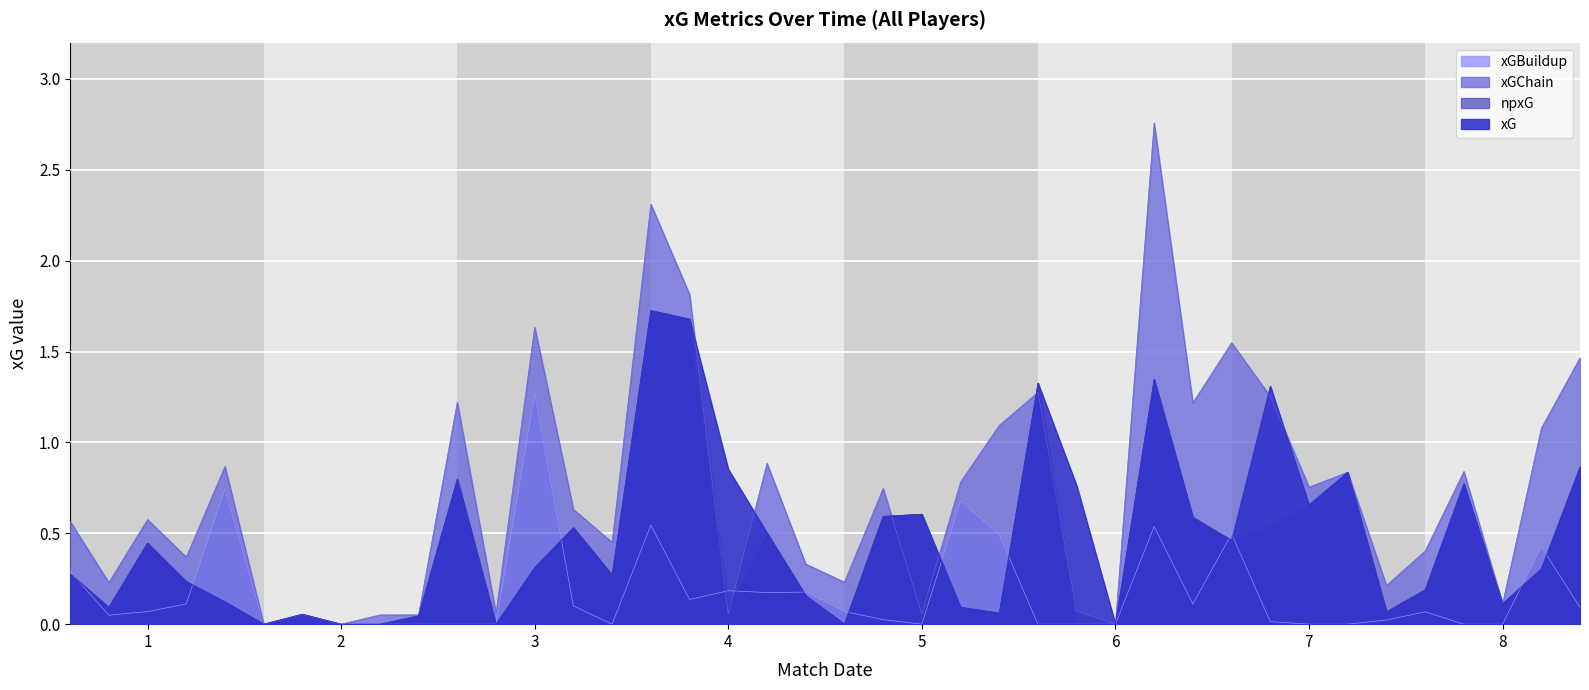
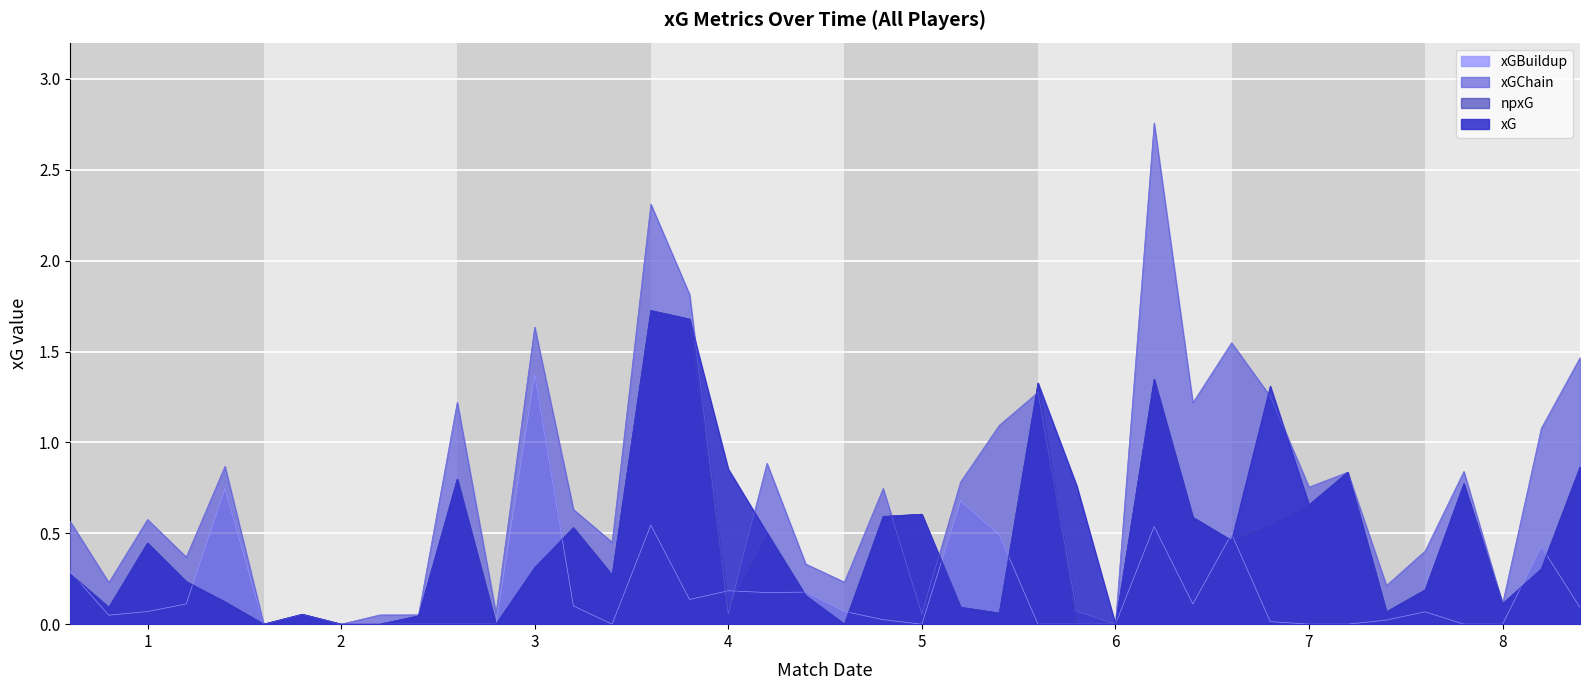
xGBuildup, 3: 1.27 -> 1.37
